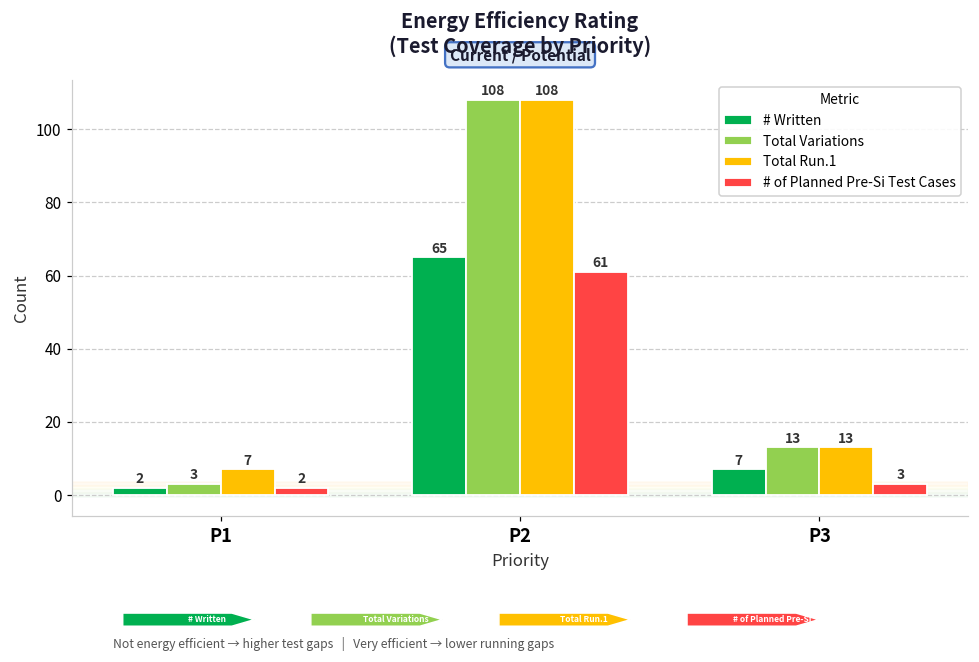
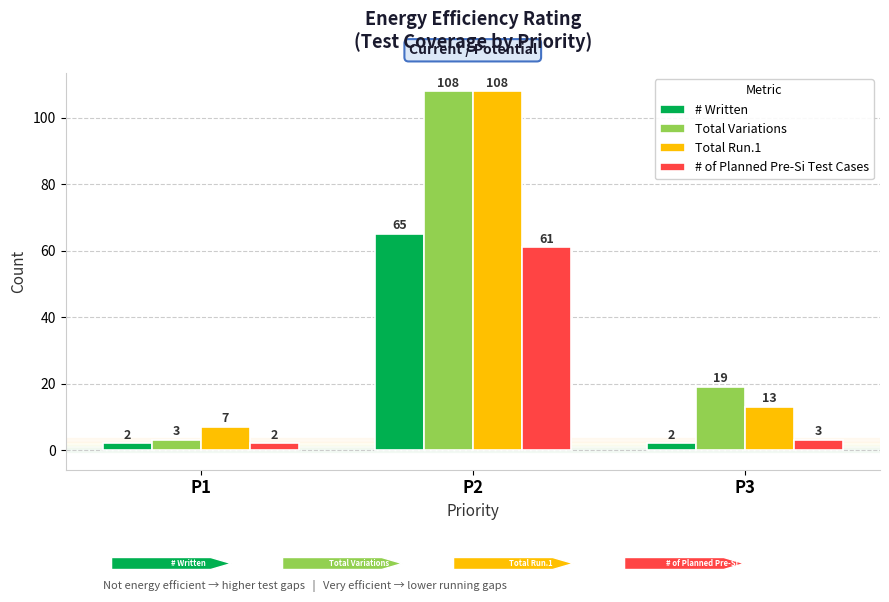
# Written, P3: 7 -> 2
Total Variations, P3: 13 -> 19
